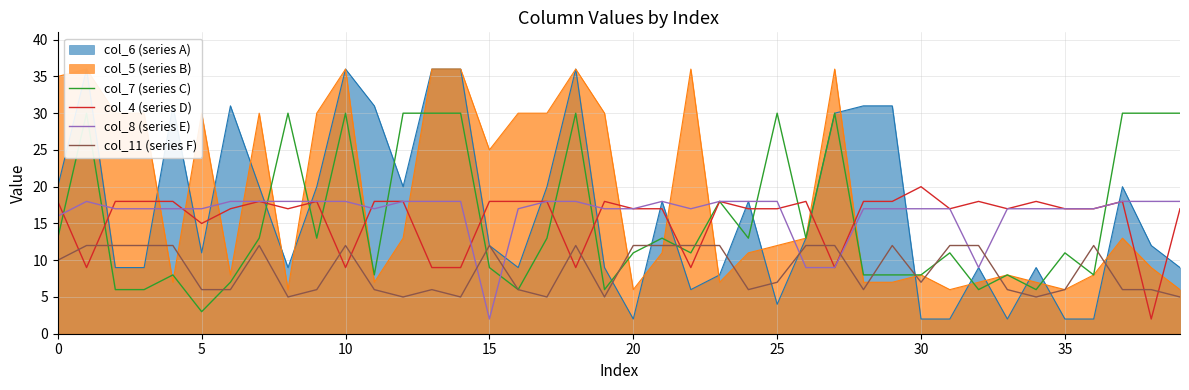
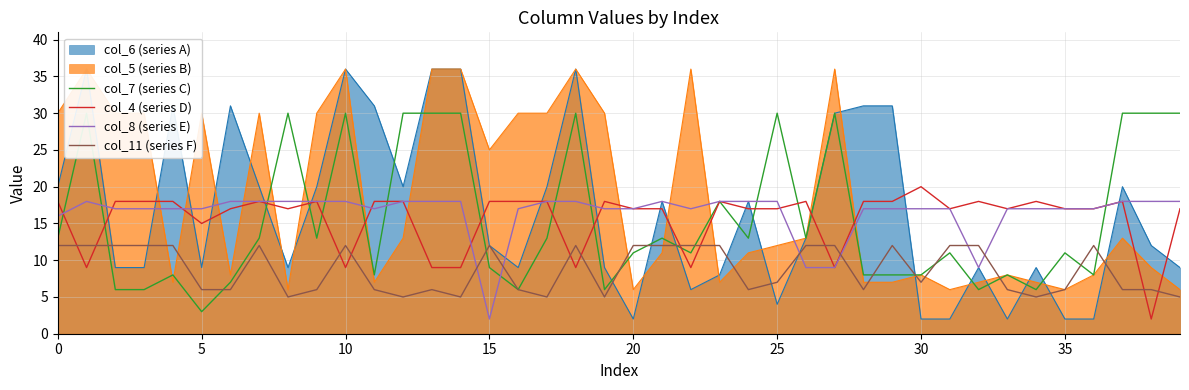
col_5 (series B), 0: 35 -> 30
col_11 (series F), 0: 10 -> 12
col_6 (series A), 5: 11 -> 9
